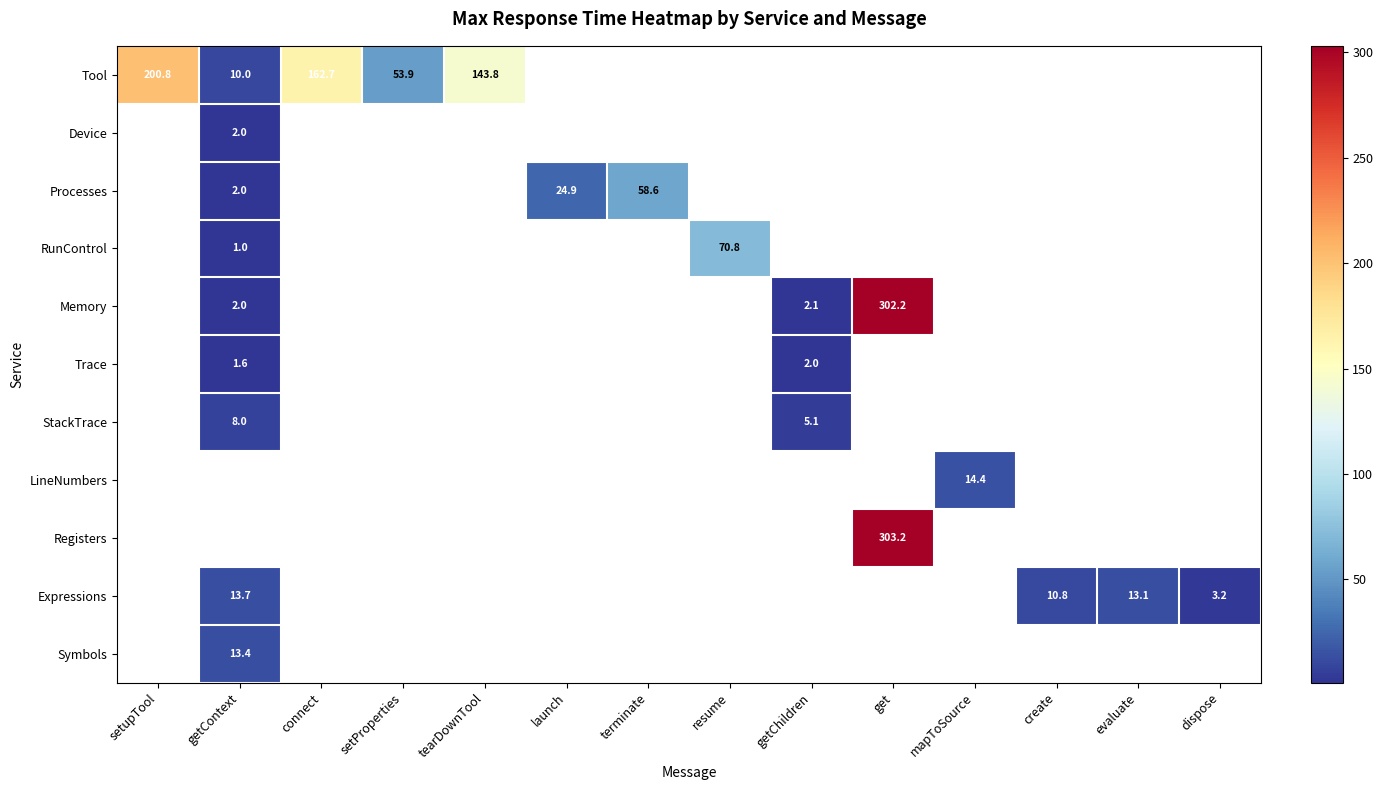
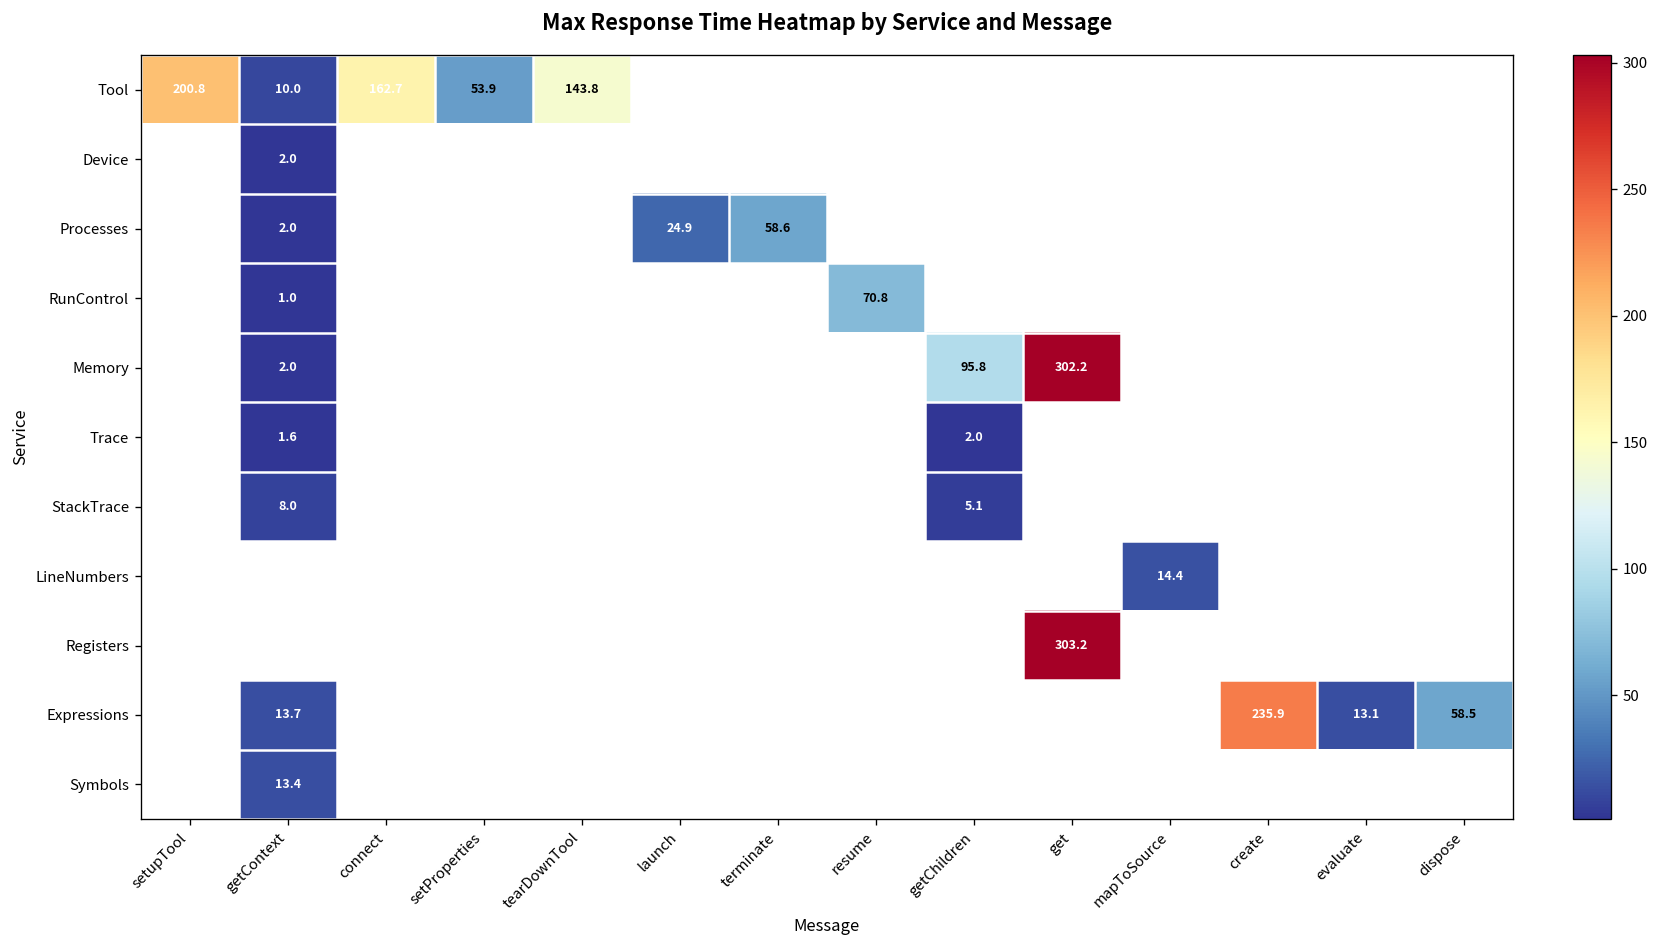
Memory, getChildren: 2.1 -> 95.8
Expressions, create: 10.8 -> 235.9
Expressions, dispose: 3.2 -> 58.5
